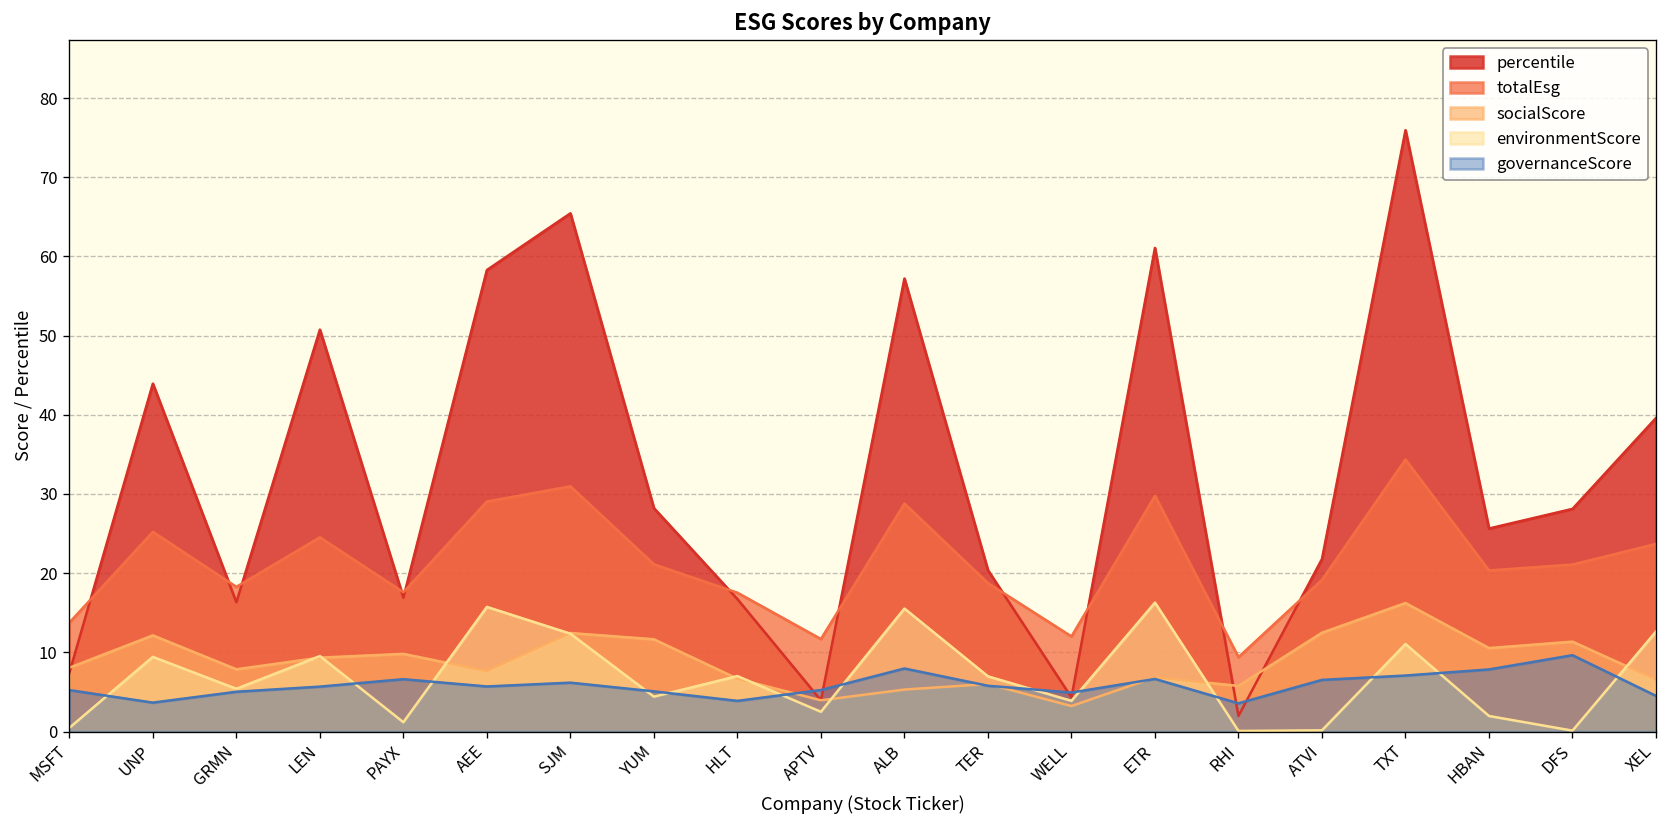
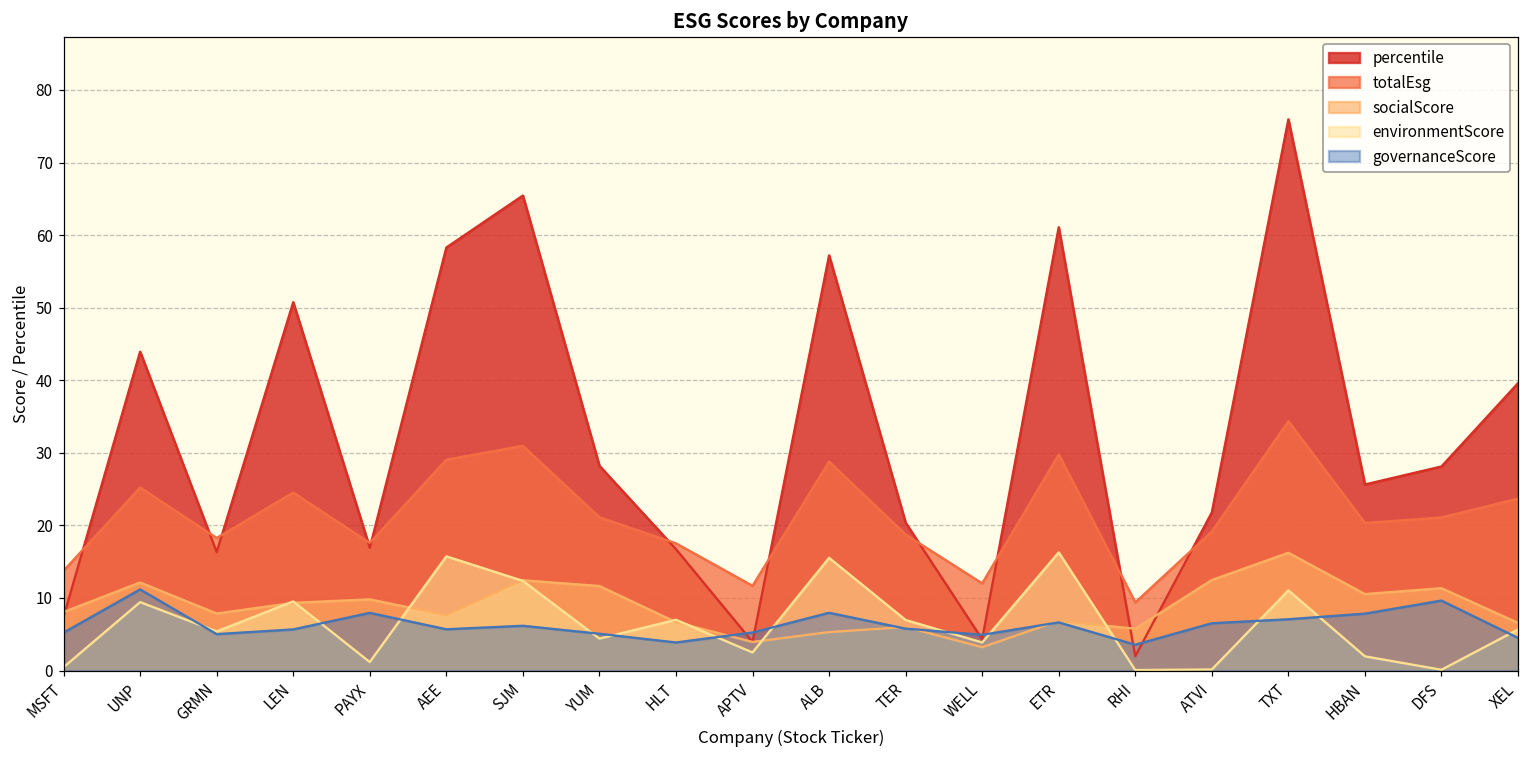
governanceScore, UNP: 4 -> 11
governanceScore, PAYX: 7 -> 8
environmentScore, XEL: 13 -> 6
